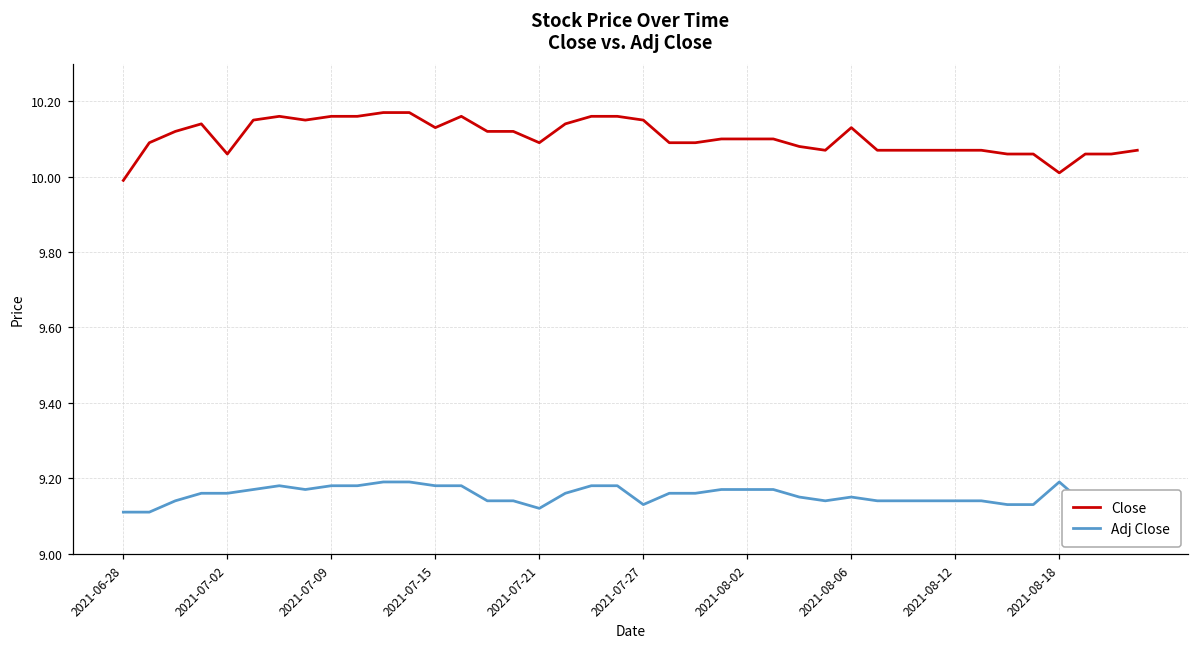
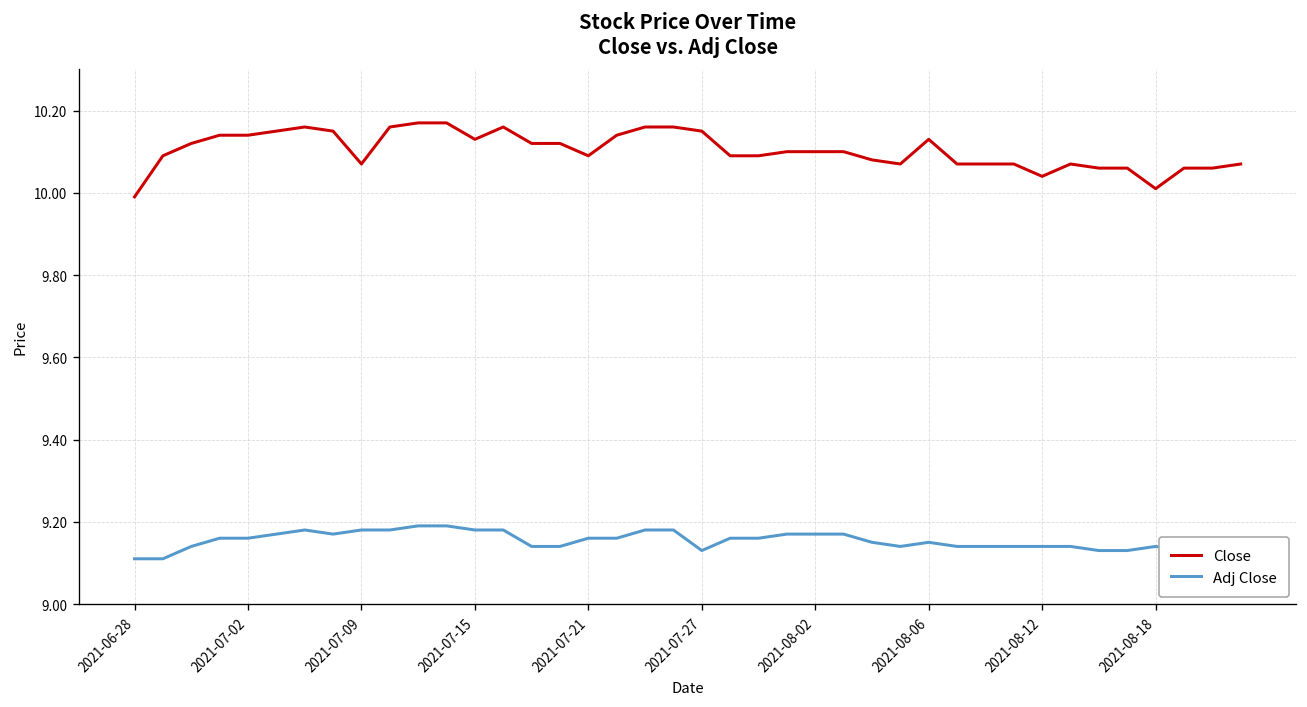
Close, 2021-07-02: 10.06 -> 10.14
Close, 2021-07-09: 10.16 -> 10.07
Adj Close, 2021-07-21: 9.12 -> 9.16
Close, 2021-08-12: 10.07 -> 10.04
Adj Close, 2021-08-18: 9.19 -> 9.14
